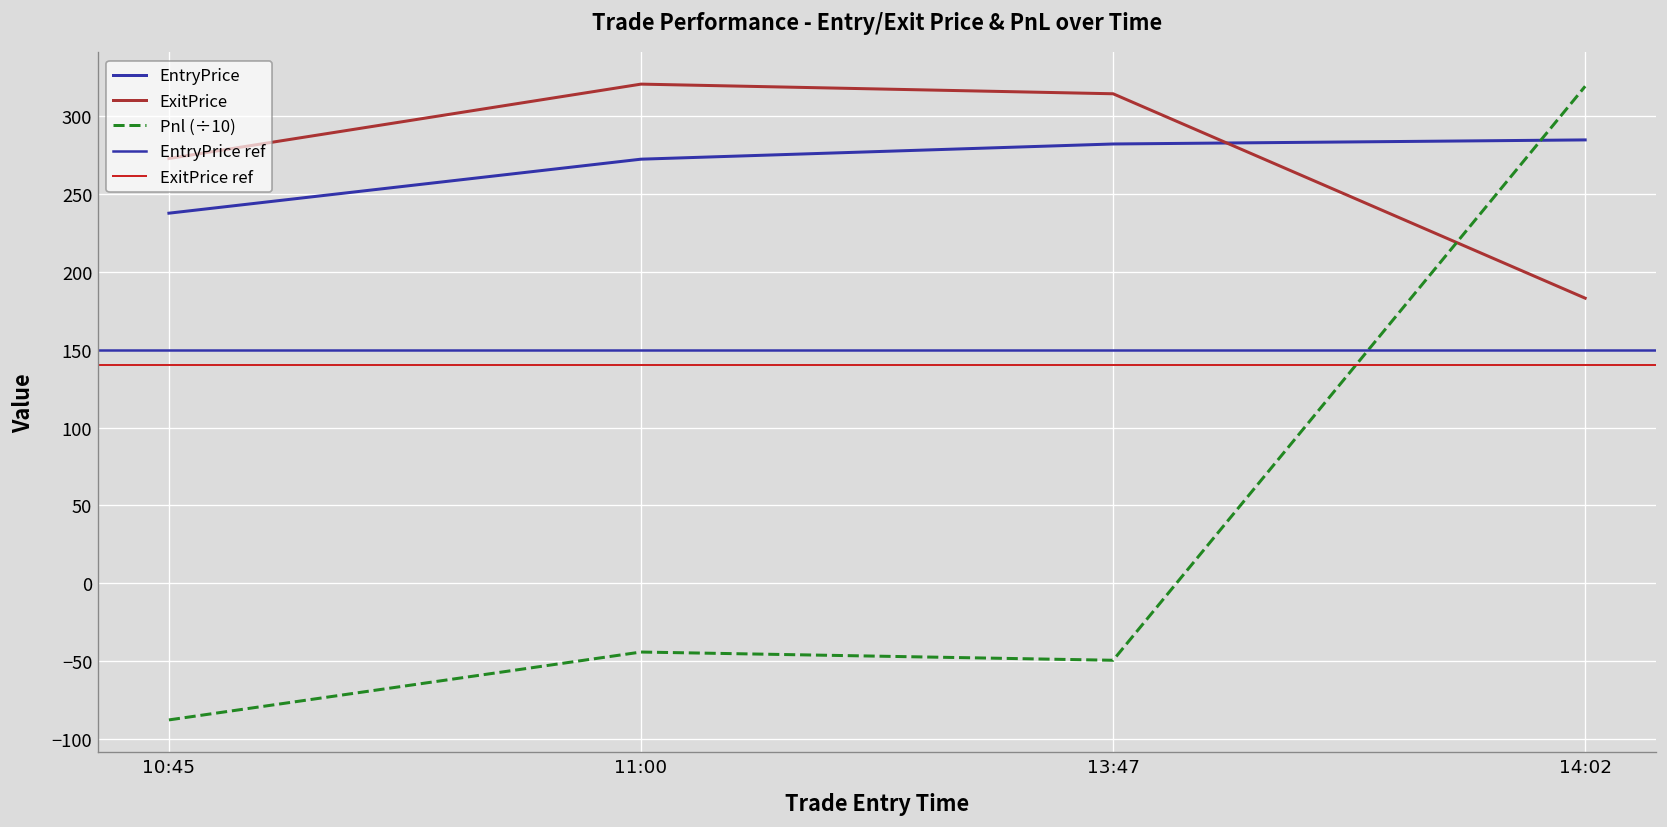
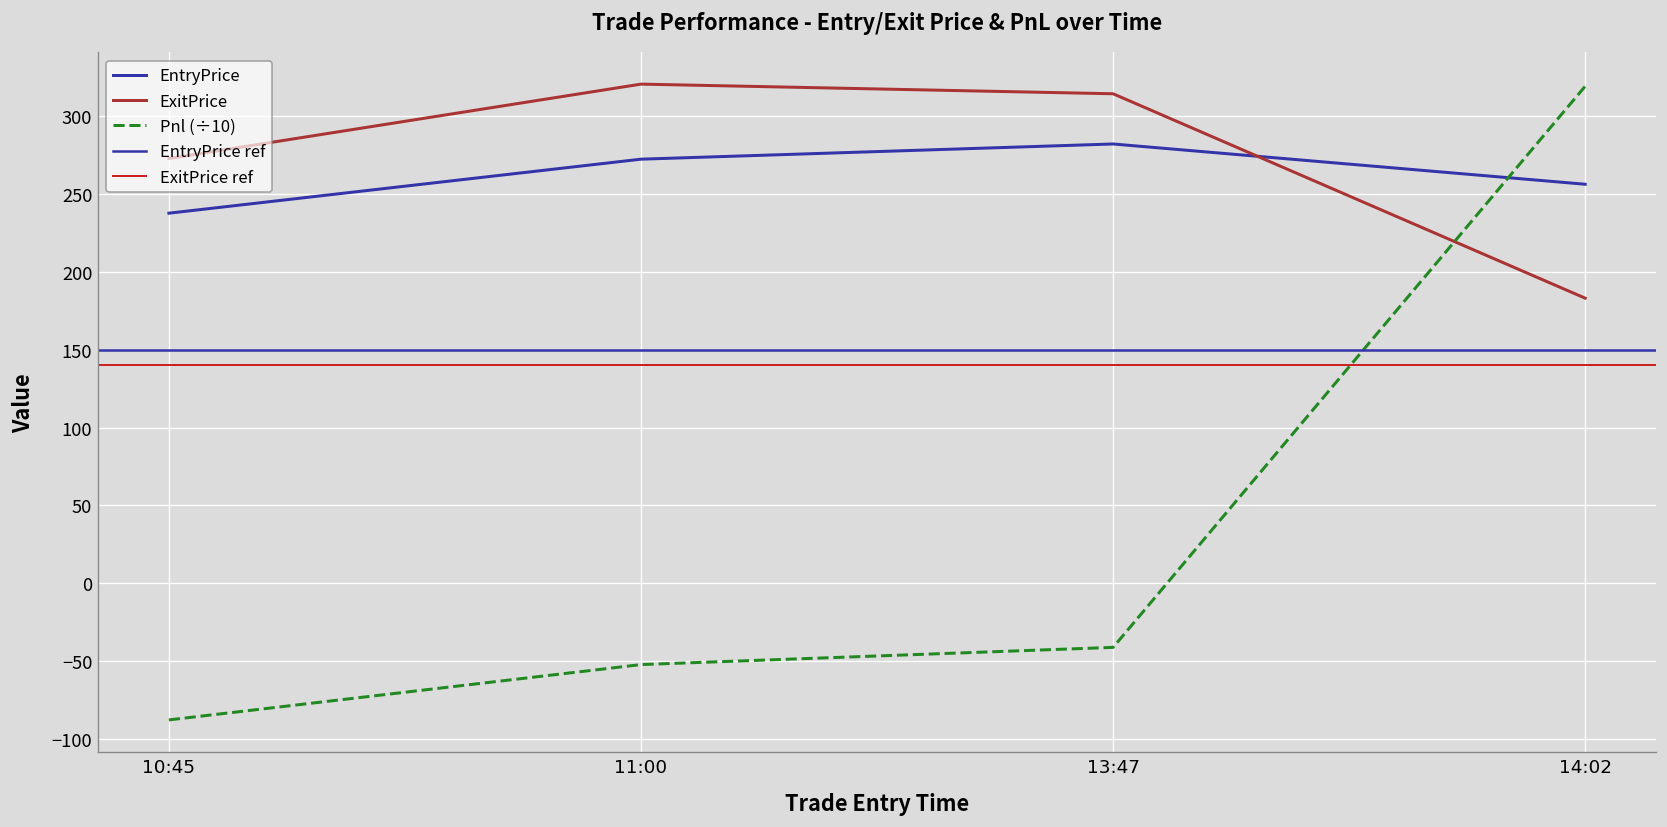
Pnl (÷10), 11:00: -44 -> -52
Pnl (÷10), 13:47: -50 -> -41
EntryPrice, 14:02: 285 -> 256
